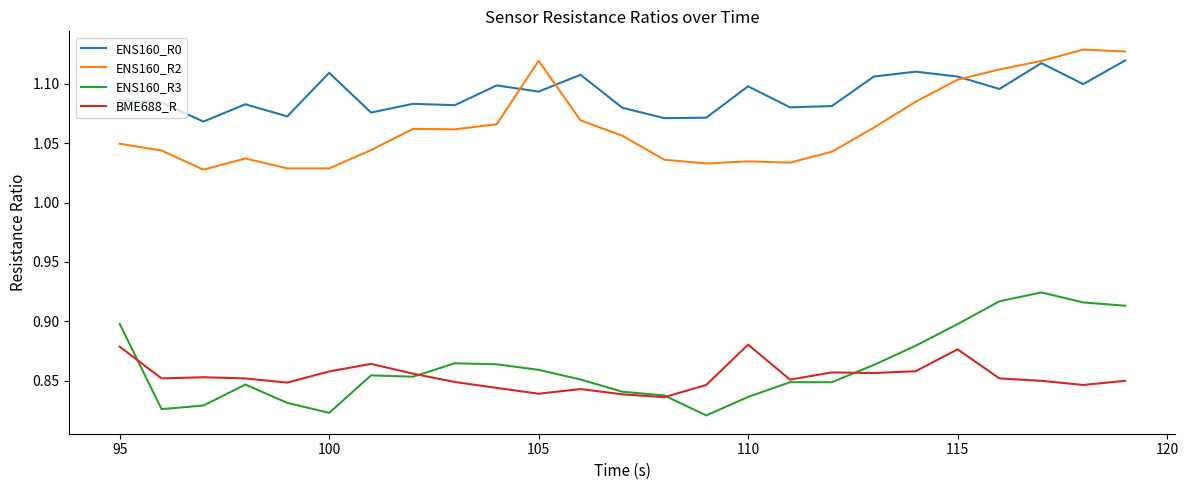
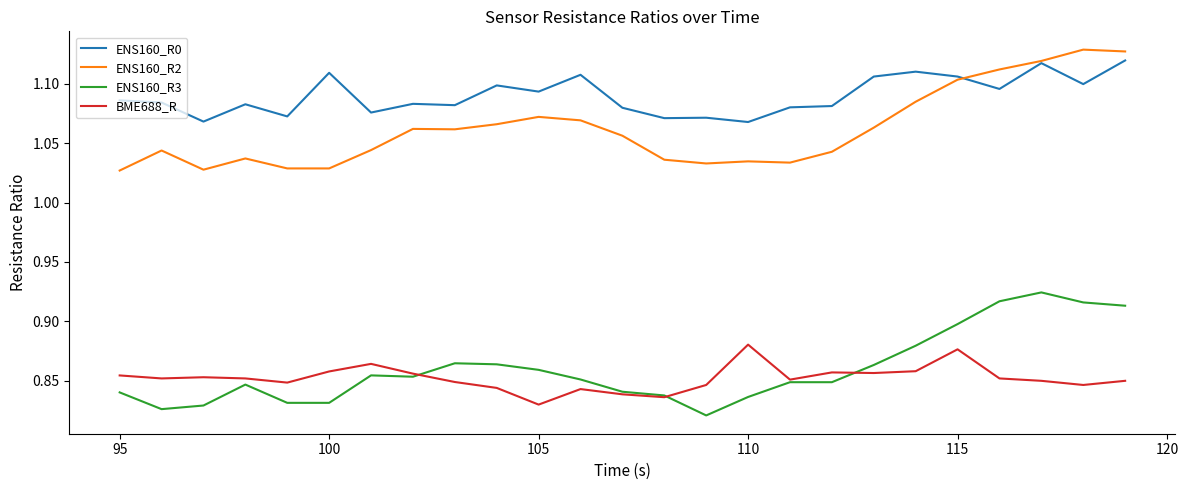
ENS160_R2, 95: 1.049 -> 1.027
ENS160_R3, 95: 0.898 -> 0.840
BME688_R, 95: 0.879 -> 0.854
ENS160_R3, 100: 0.823 -> 0.831
ENS160_R2, 105: 1.119 -> 1.072
BME688_R, 105: 0.839 -> 0.830
ENS160_R0, 110: 1.098 -> 1.068
